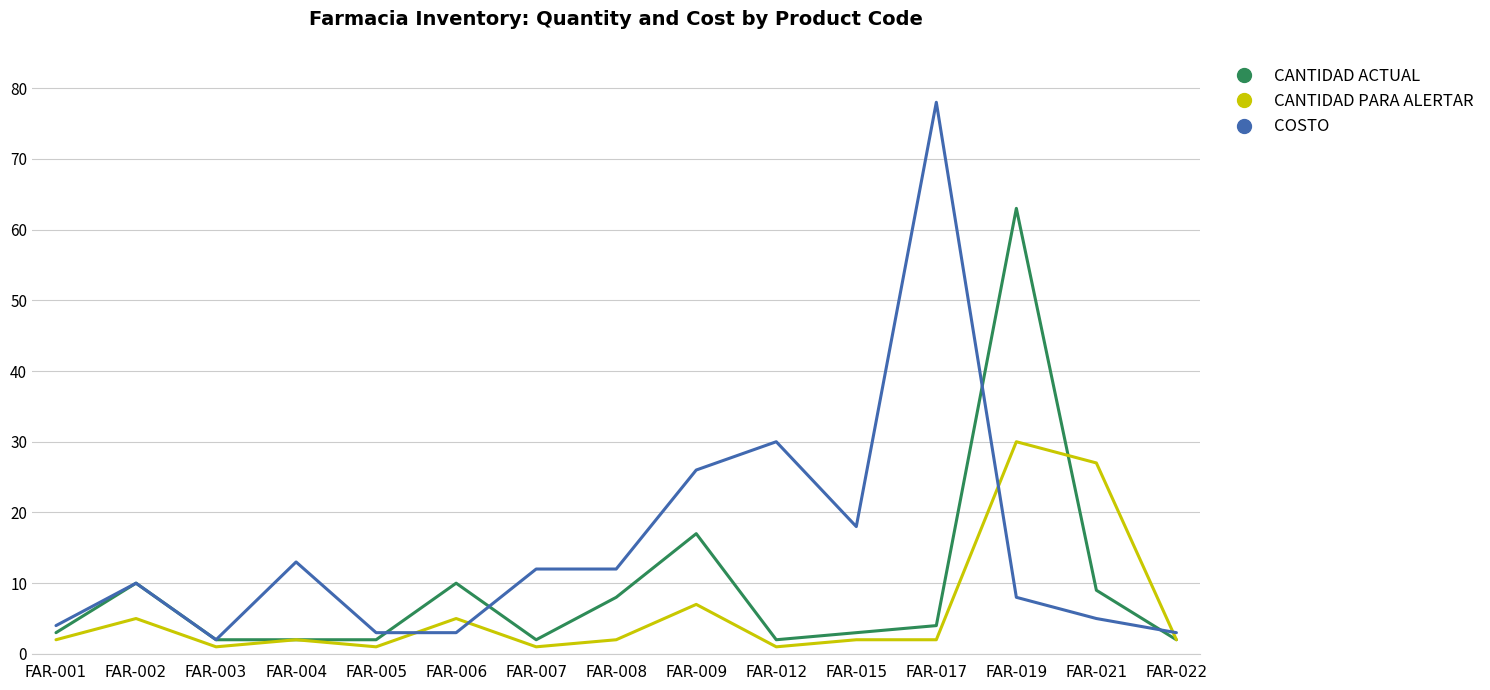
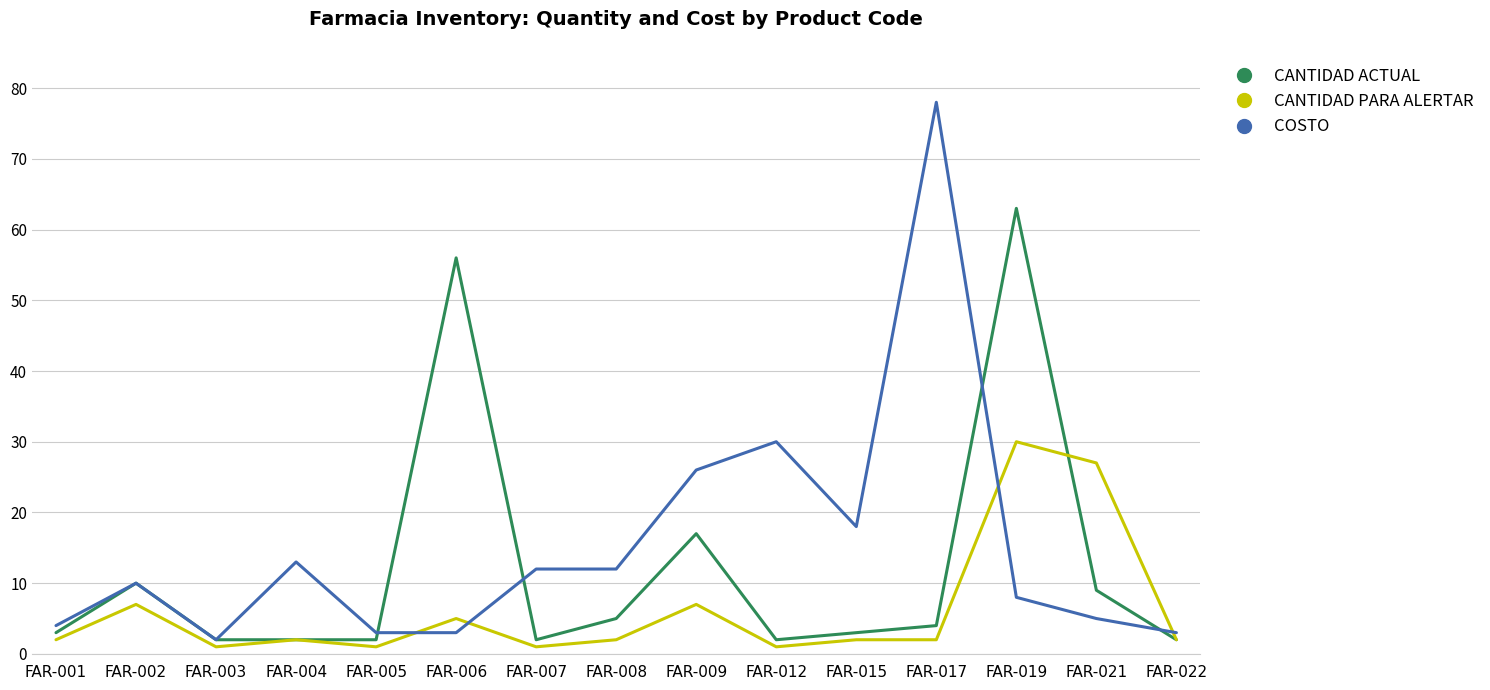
CANTIDAD PARA ALERTAR, FAR-002: 5 -> 7
CANTIDAD ACTUAL, FAR-006: 10 -> 56
CANTIDAD ACTUAL, FAR-008: 8 -> 5
